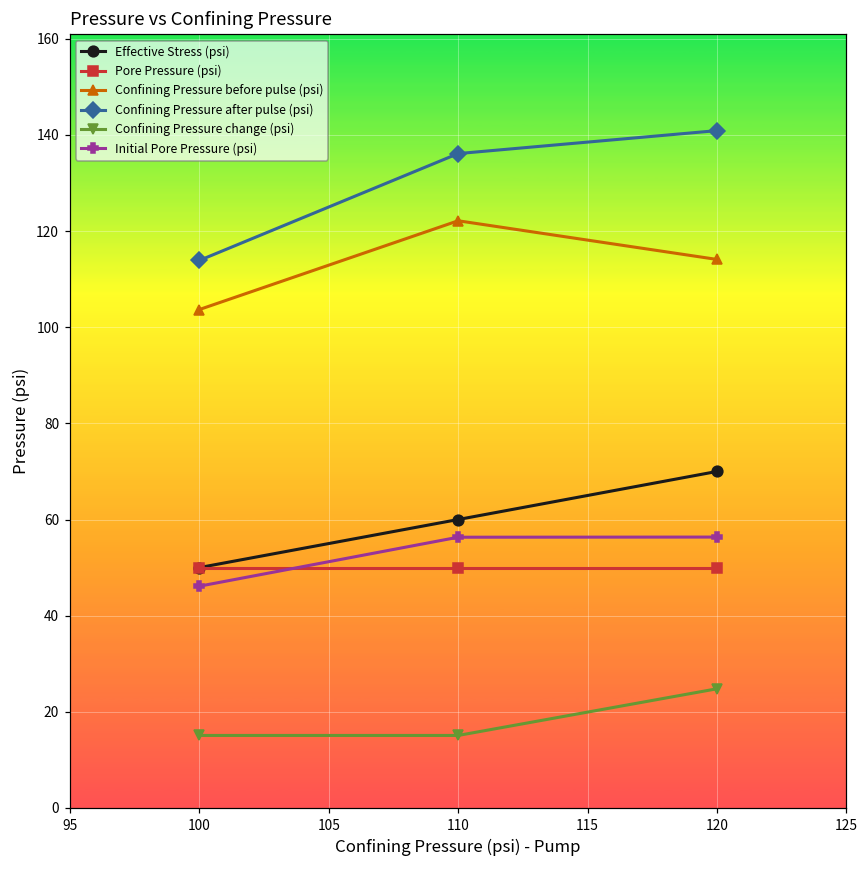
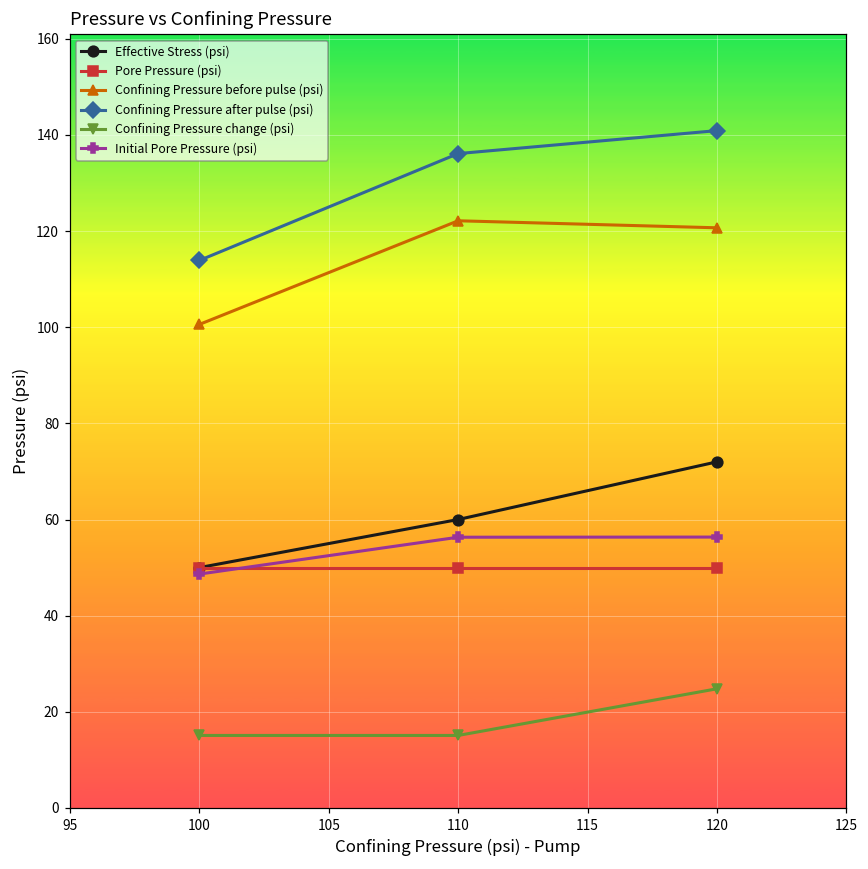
Confining Pressure before pulse (psi), 100: 104 -> 101
Initial Pore Pressure (psi), 100: 46 -> 49
Effective Stress (psi), 120: 70 -> 72
Confining Pressure before pulse (psi), 120: 114 -> 121
